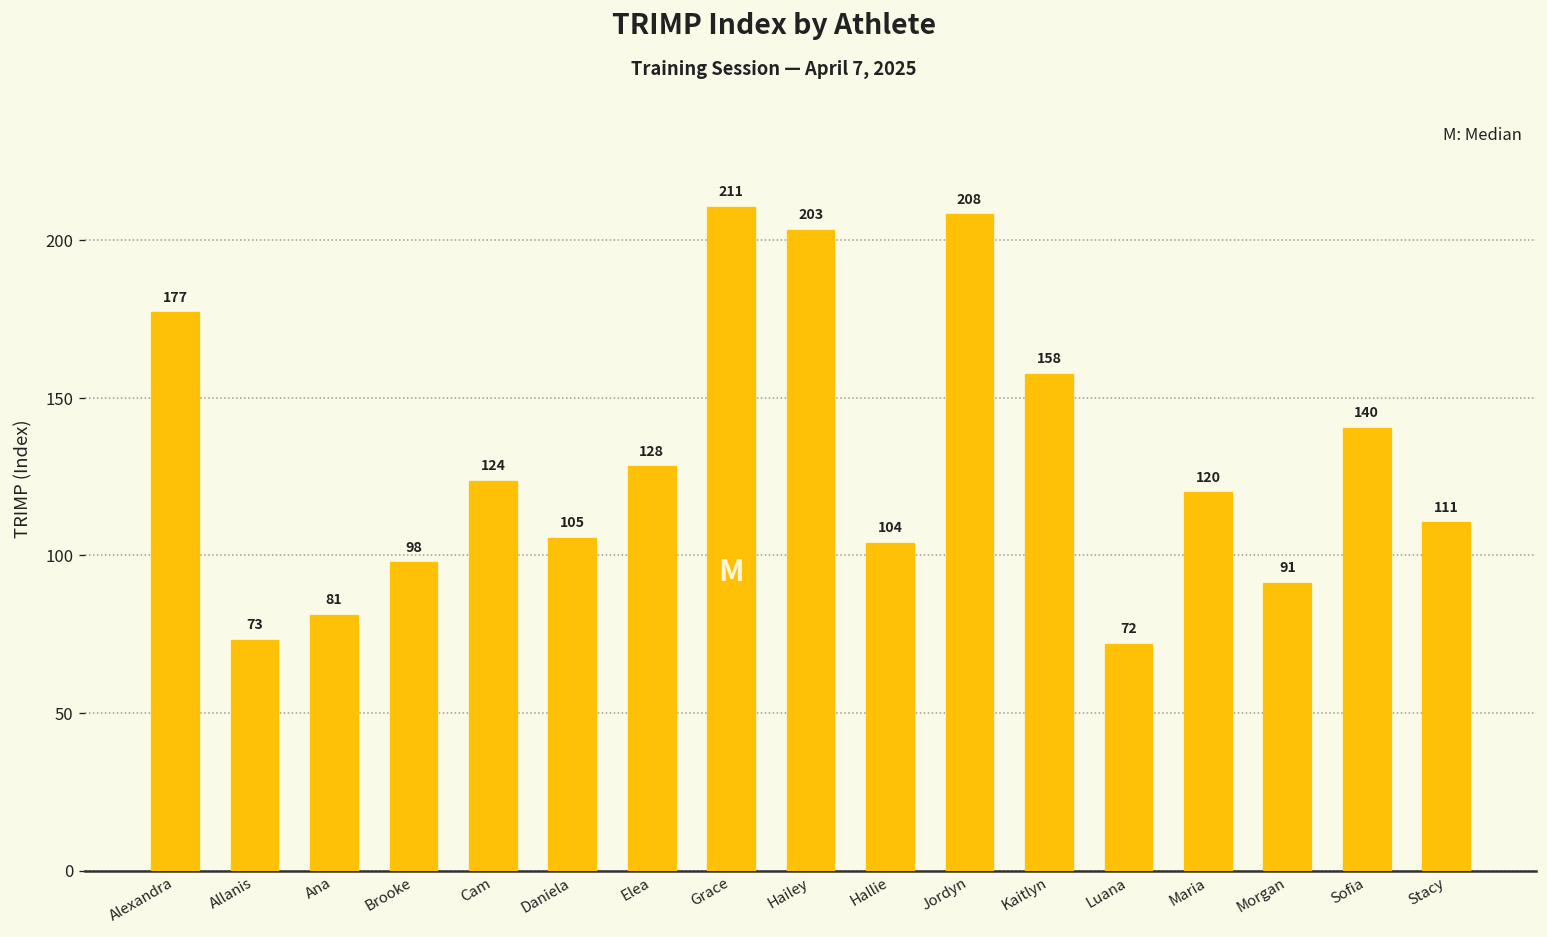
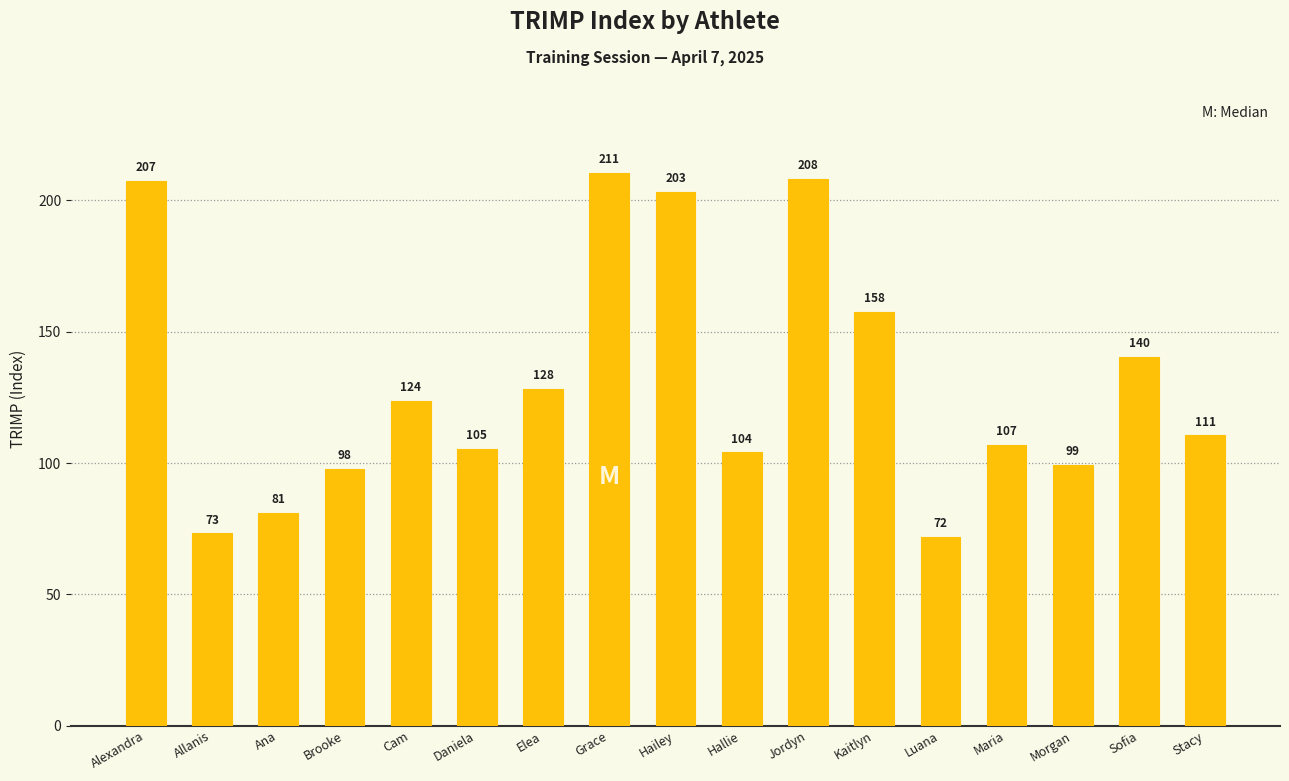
Alexandra: 177 -> 207
Maria: 120 -> 107
Morgan: 91 -> 99
